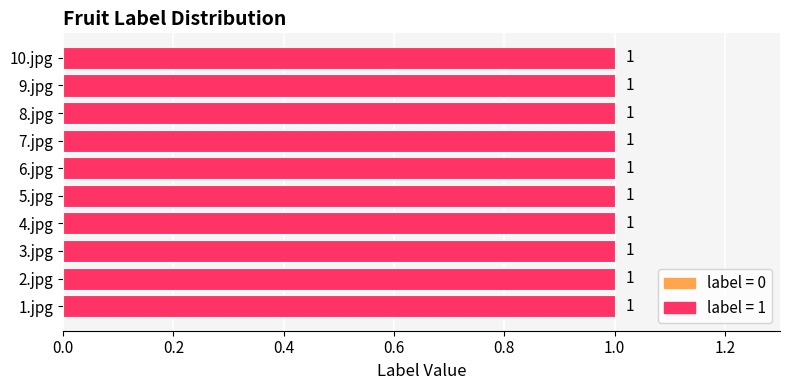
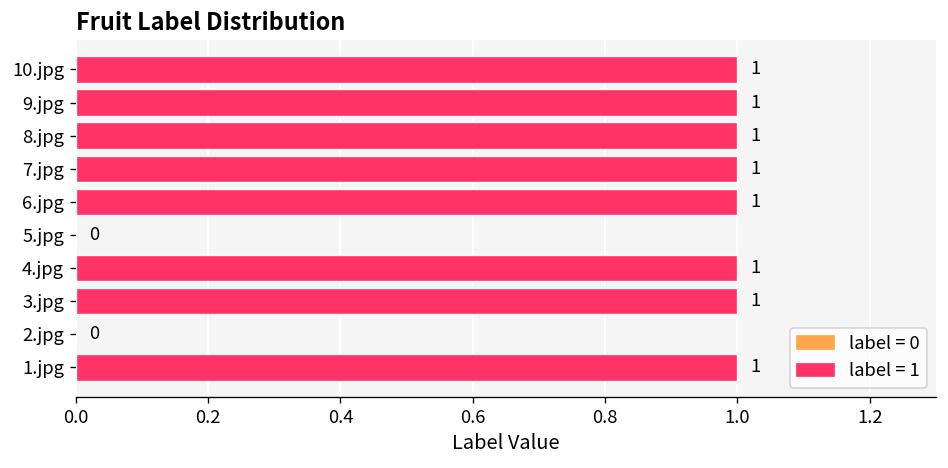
5.jpg: 1 -> 0
2.jpg: 1 -> 0
